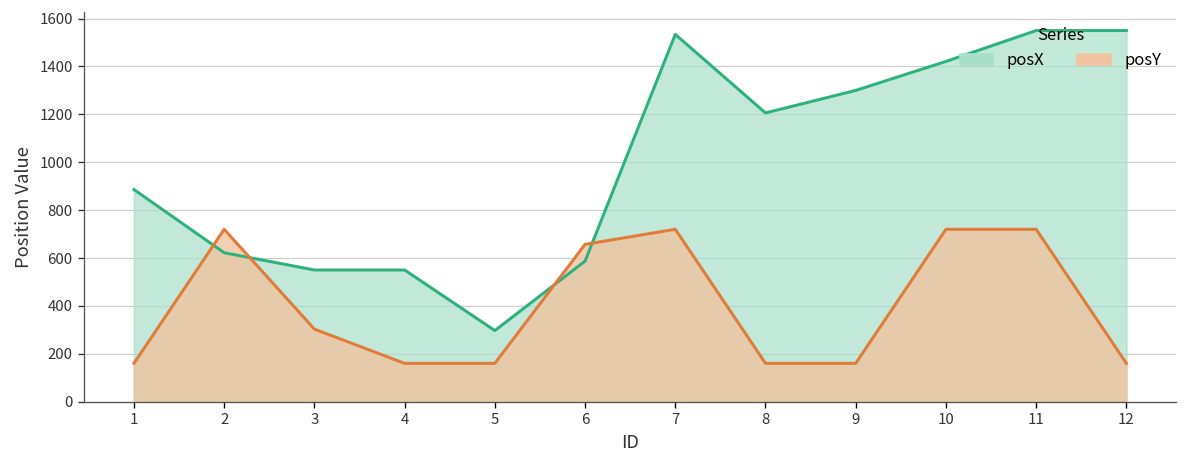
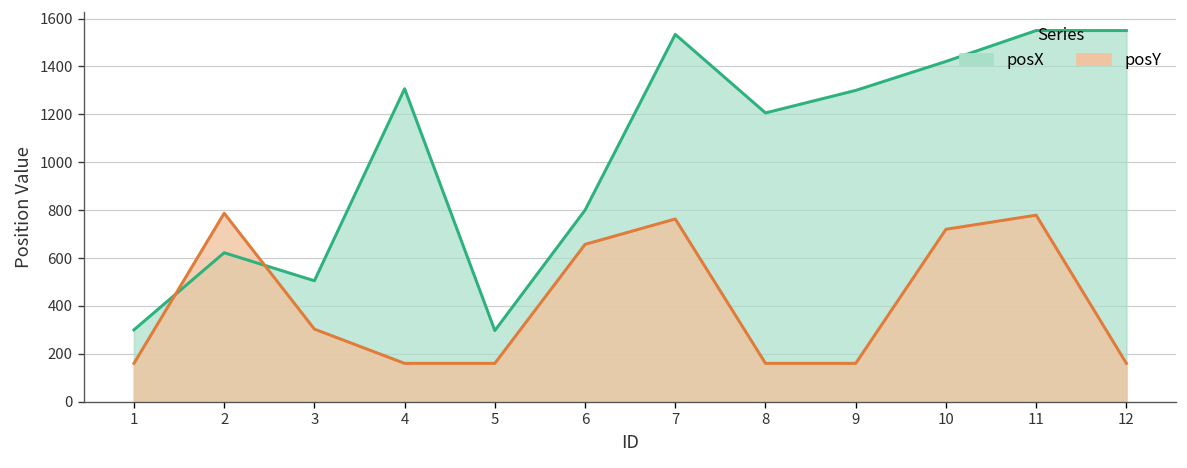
posX, 1: 890 -> 300
posY, 2: 720 -> 790
posX, 3: 550 -> 510
posX, 4: 550 -> 1310
posX, 6: 590 -> 800
posY, 7: 720 -> 760
posY, 11: 720 -> 780
